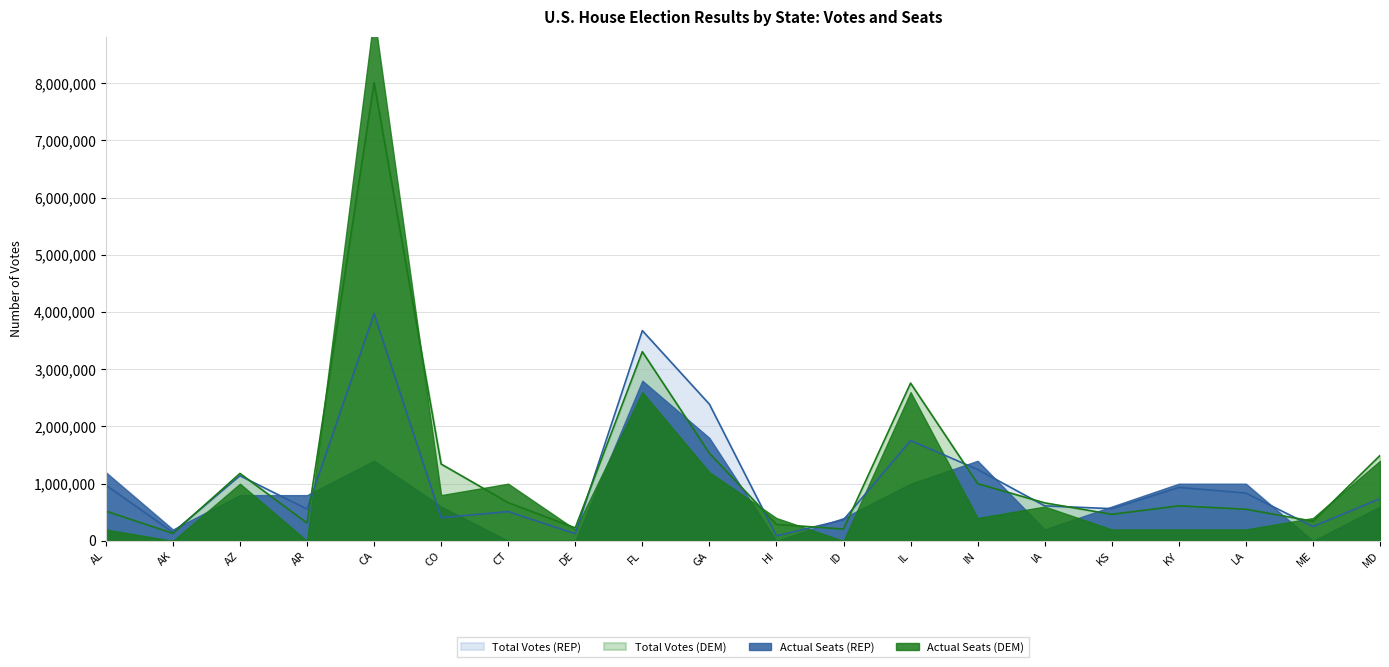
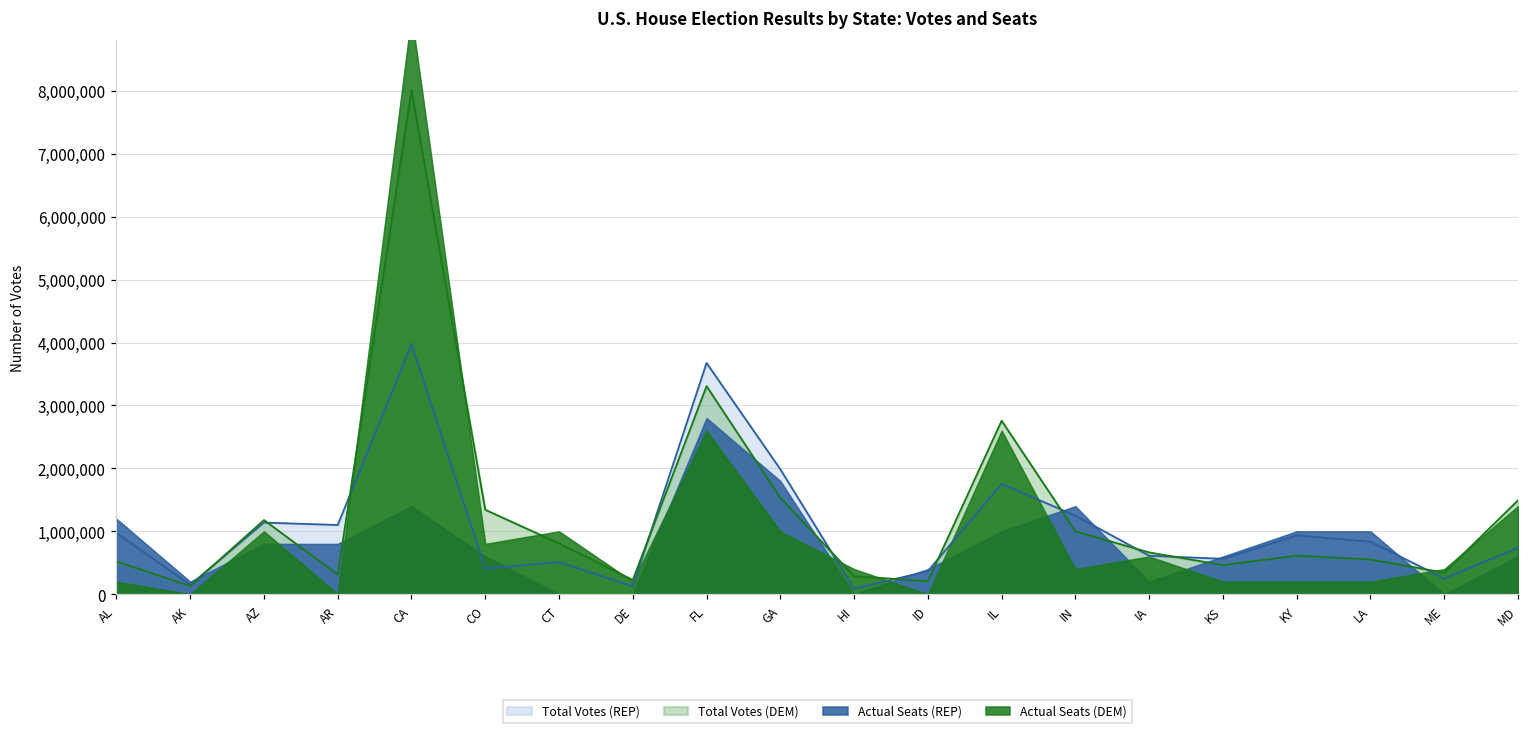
Total Votes (REP), AR: 600,000 -> 1,100,000
Total Votes (DEM), CT: 700,000 -> 800,000
Total Votes (REP), GA: 2,400,000 -> 2,000,000
Actual Seats (DEM), GA: 1,200,000 -> 1,000,000
